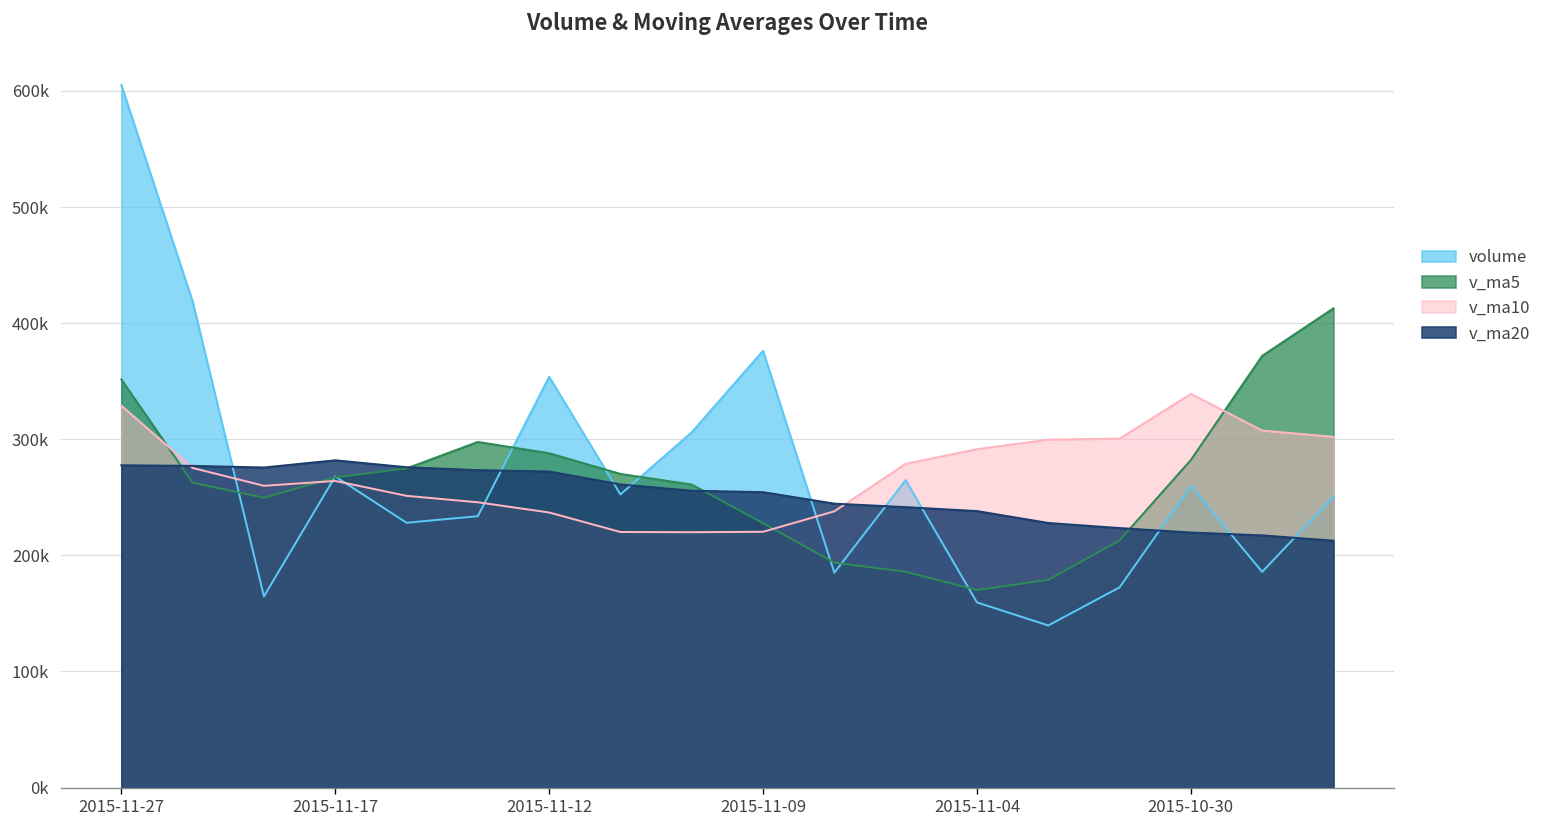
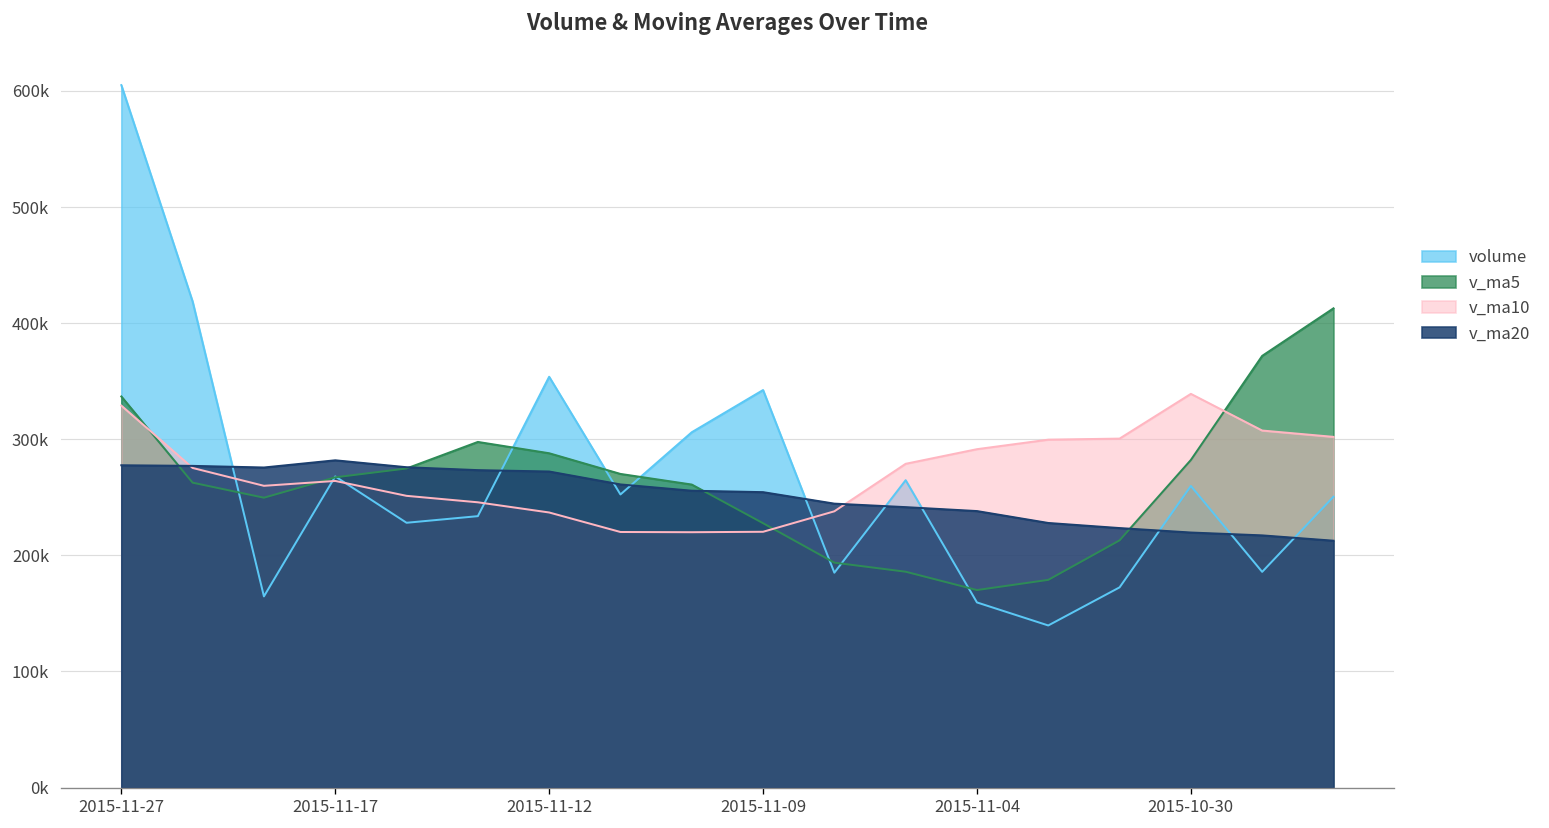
v_ma5, 2015-11-27: 350000 -> 340000
volume, 2015-11-09: 380000 -> 340000
